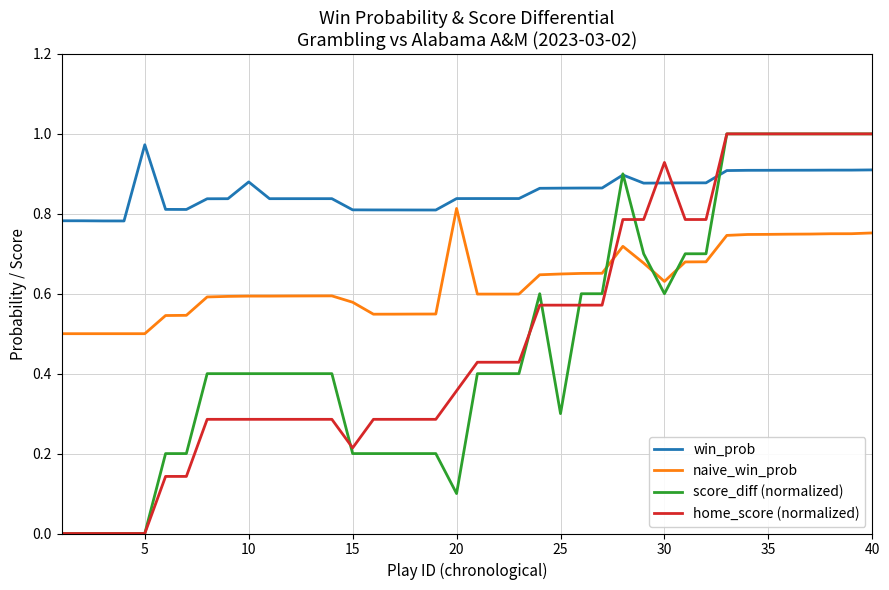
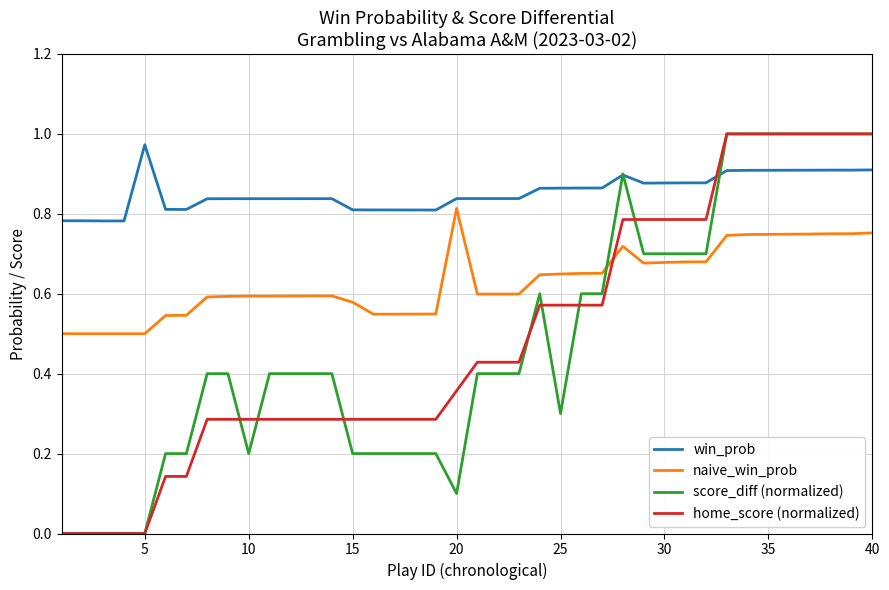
win_prob, 10: 0.88 -> 0.84
score_diff (normalized), 10: 0.40 -> 0.20
home_score (normalized), 15: 0.21 -> 0.29
naive_win_prob, 30: 0.63 -> 0.68
score_diff (normalized), 30: 0.60 -> 0.70
home_score (normalized), 30: 0.93 -> 0.79
